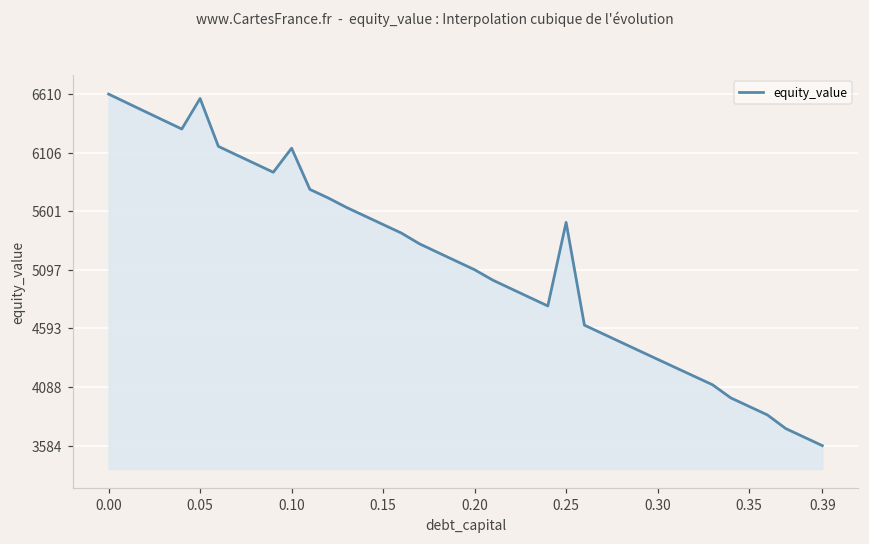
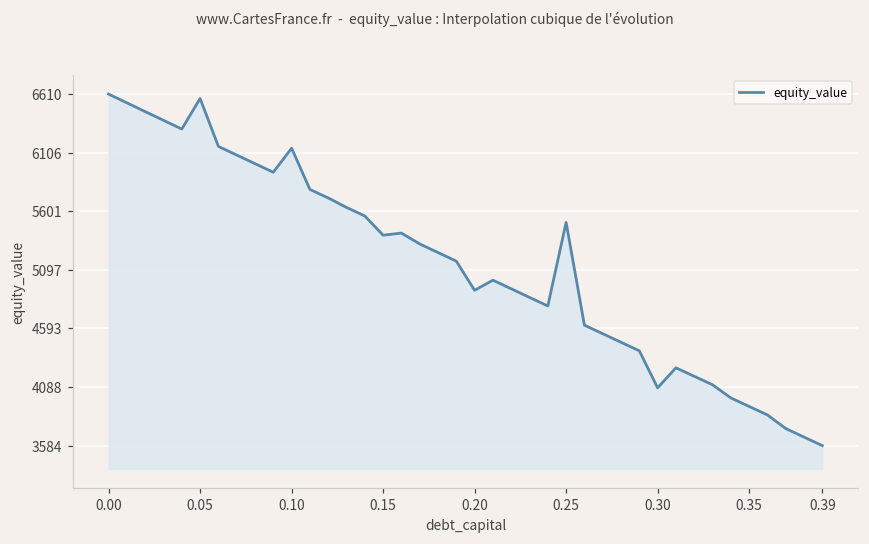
0.15: 5490 -> 5400
0.20: 5100 -> 4920
0.30: 4330 -> 4080
